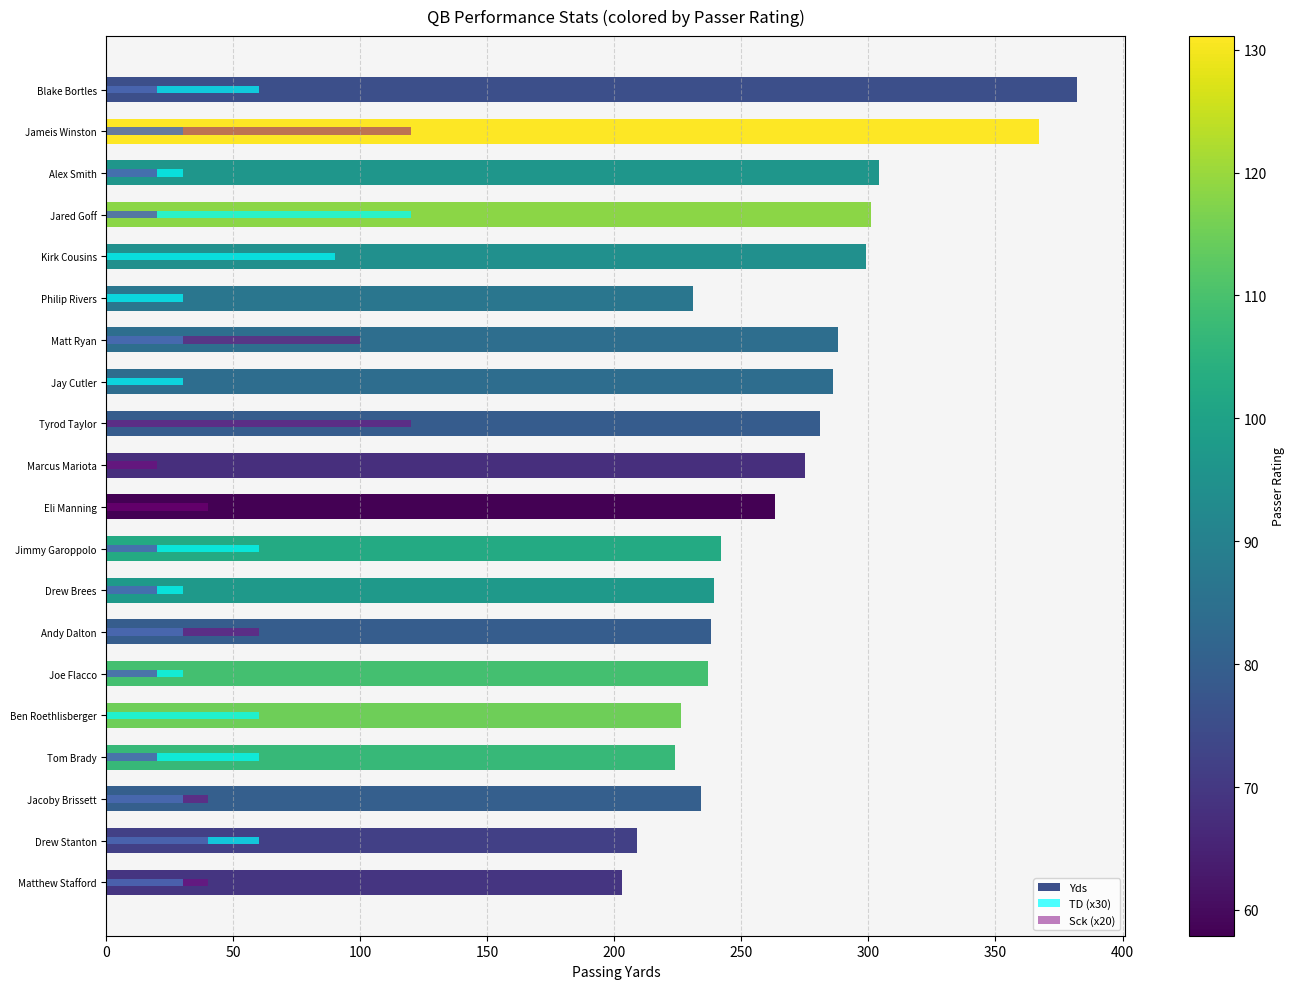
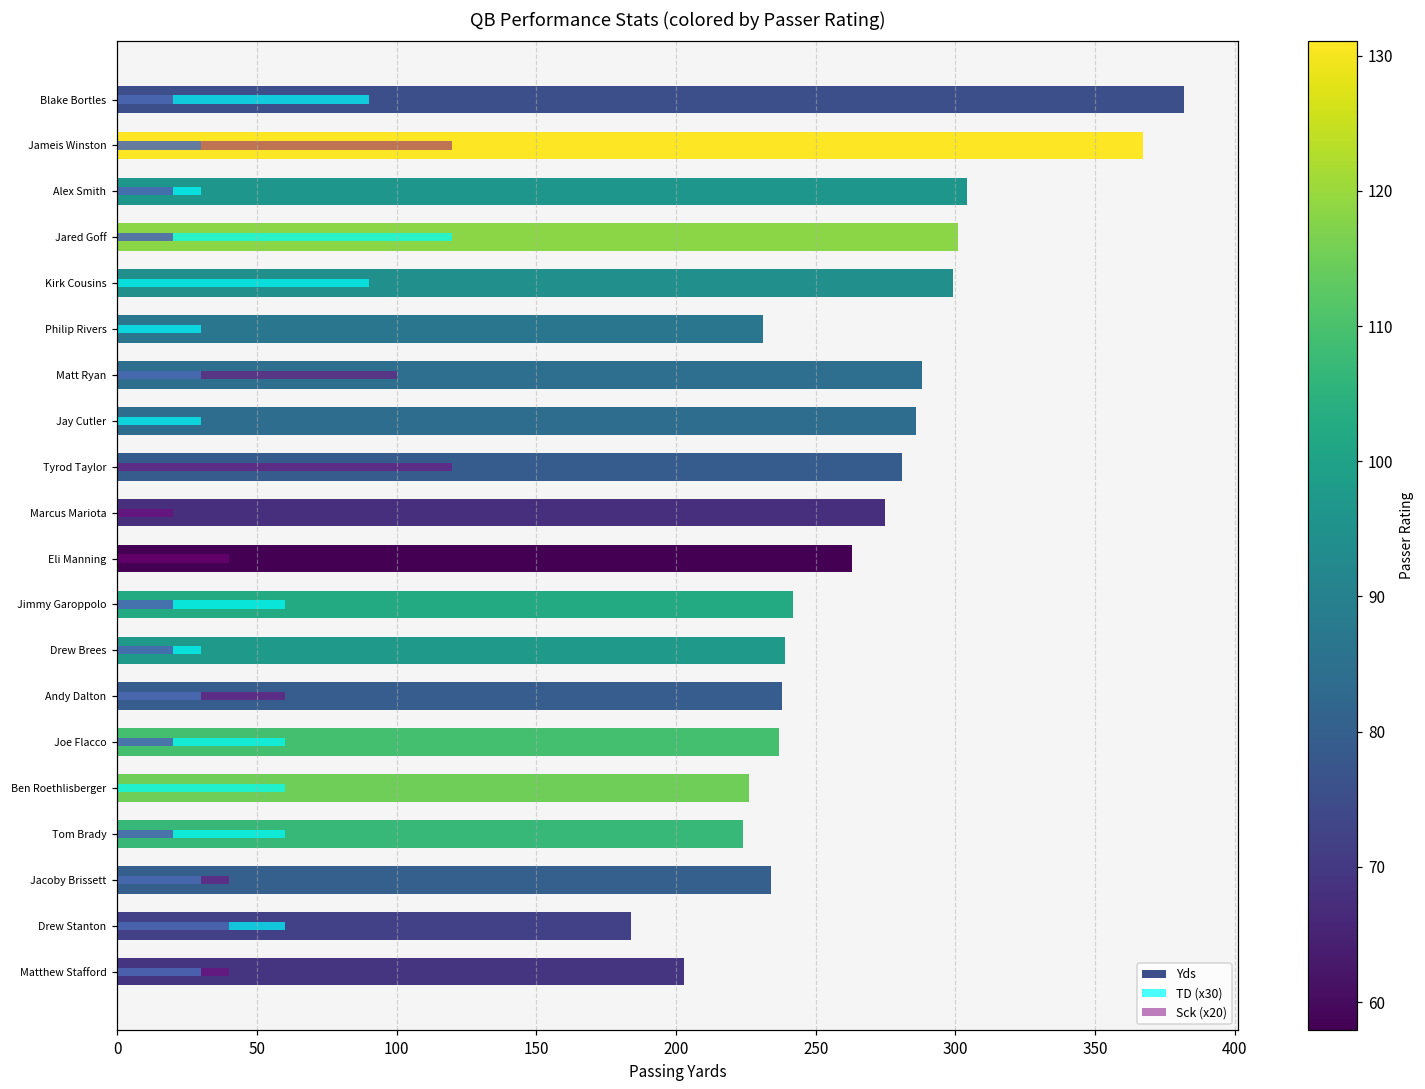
TD (x30), Blake Bortles: 60 -> 90
TD (x30), Joe Flacco: 30 -> 60
Yds, Drew Stanton: 209 -> 184
